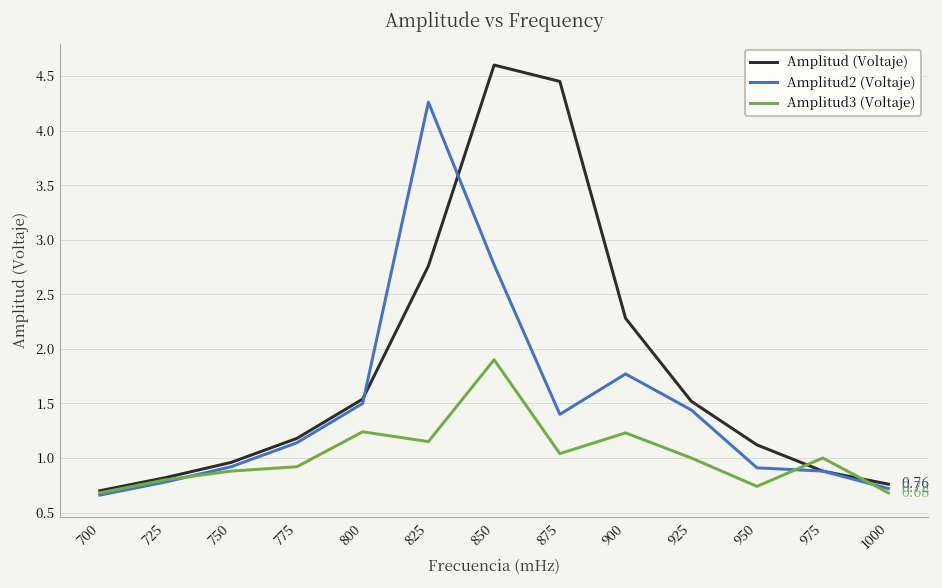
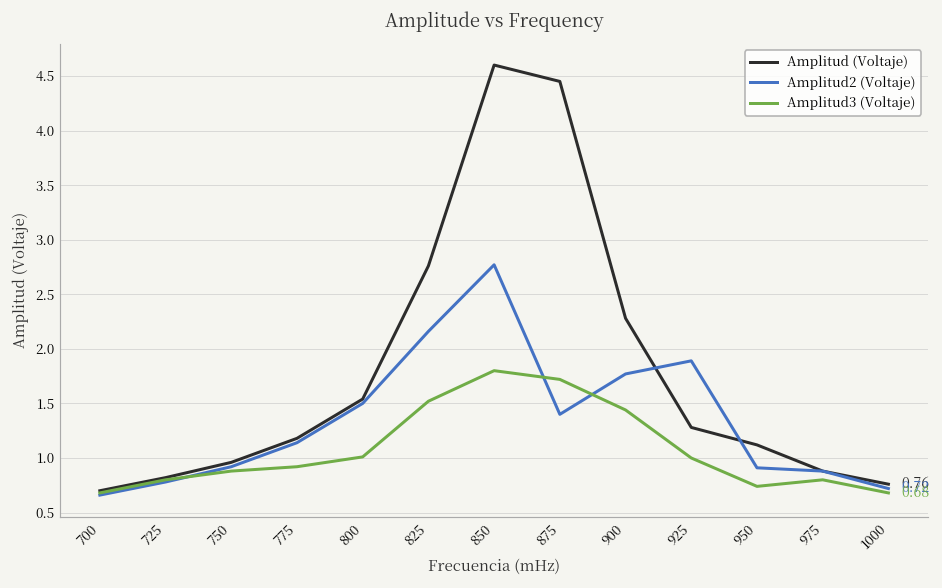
Amplitud3 (Voltaje), 800: 1.2 -> 1.0
Amplitud2 (Voltaje), 825: 4.3 -> 2.2
Amplitud3 (Voltaje), 825: 1.2 -> 1.5
Amplitud3 (Voltaje), 850: 1.9 -> 1.8
Amplitud3 (Voltaje), 875: 1.0 -> 1.7
Amplitud3 (Voltaje), 900: 1.2 -> 1.4
Amplitud (Voltaje), 925: 1.5 -> 1.3
Amplitud2 (Voltaje), 925: 1.4 -> 1.9
Amplitud3 (Voltaje), 975: 1.0 -> 0.8
